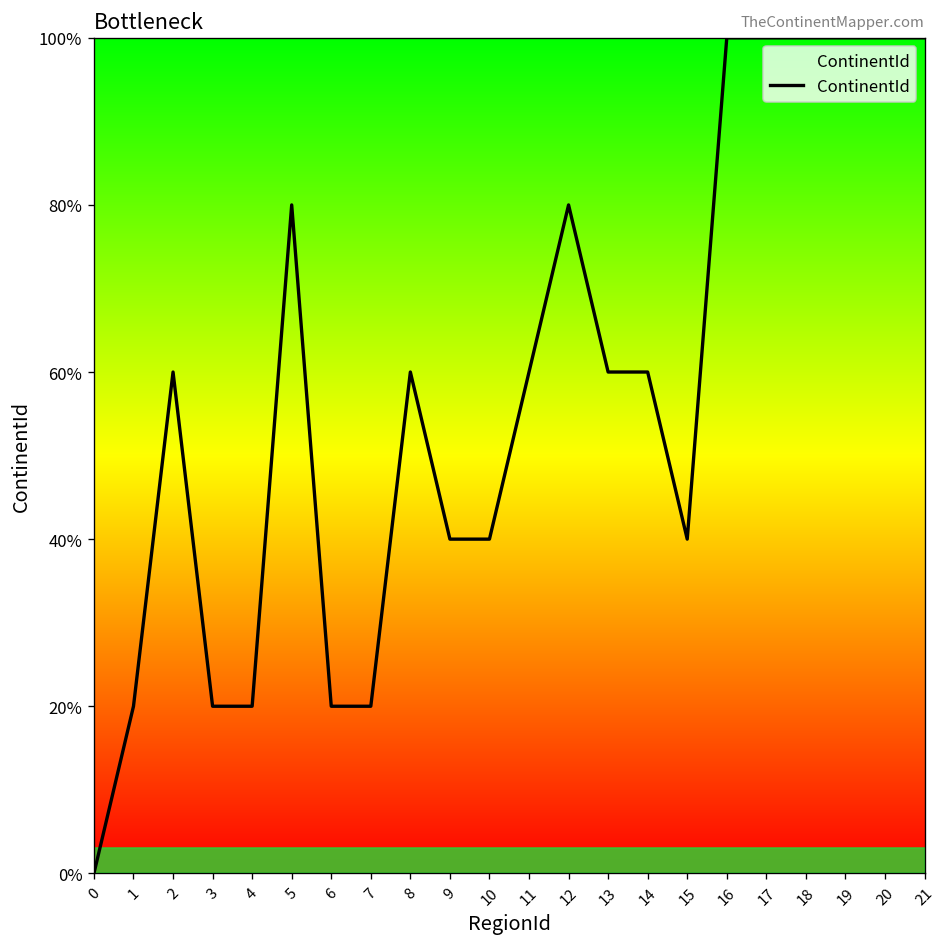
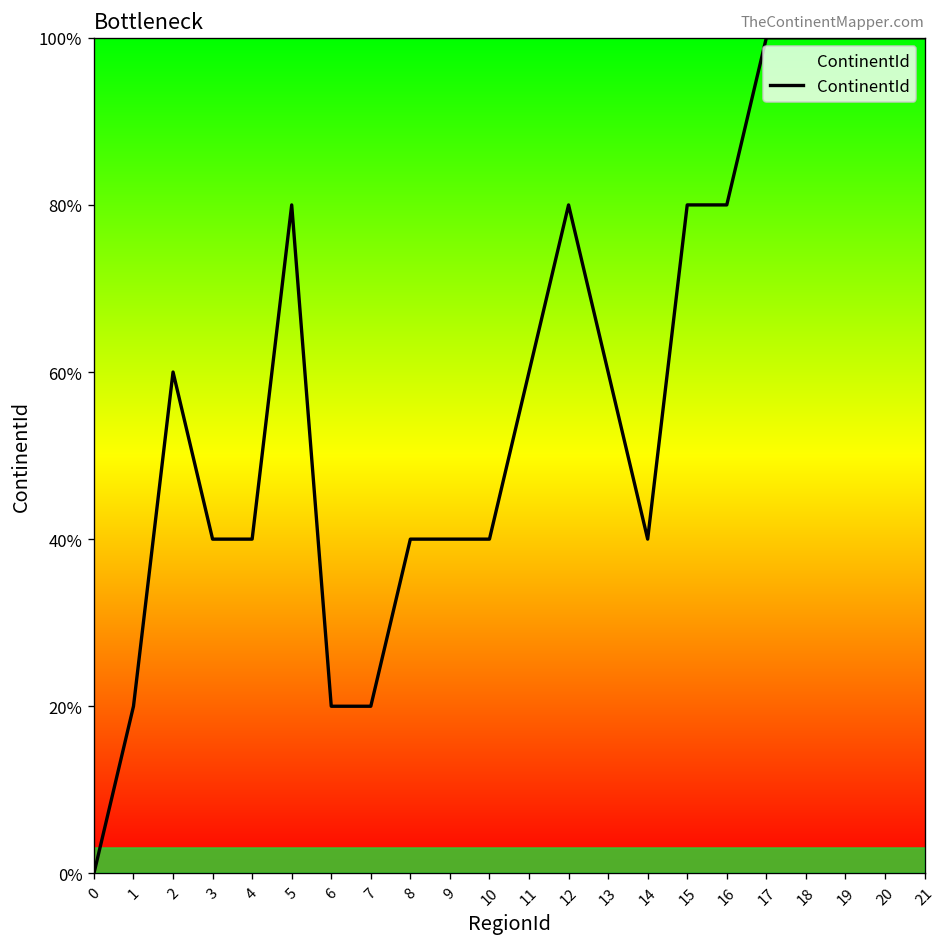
3: 20% -> 40%
4: 20% -> 40%
8: 60% -> 40%
14: 60% -> 40%
15: 40% -> 80%
16: 100% -> 80%
